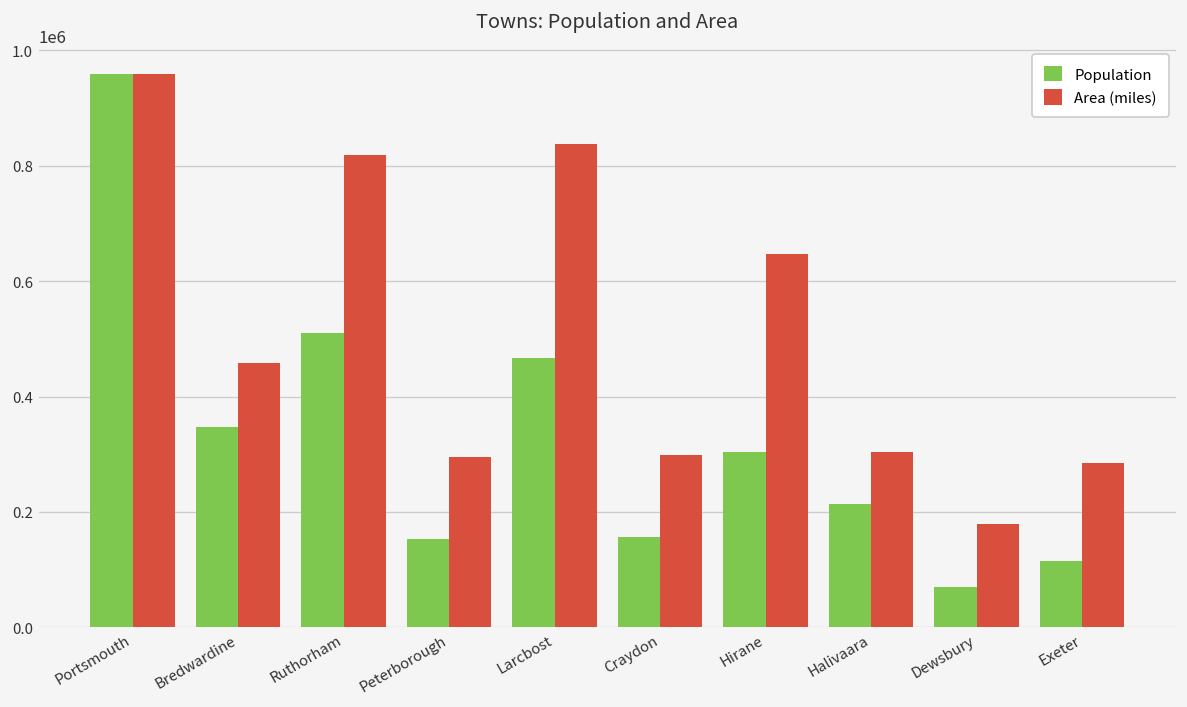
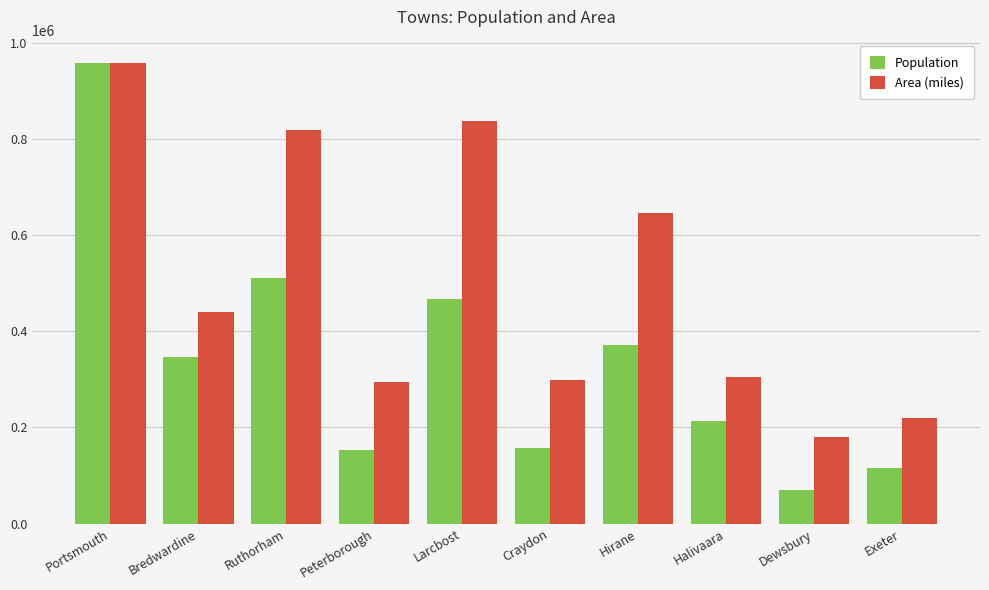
Area (miles), Bredwardine: 460000 -> 440000
Population, Hirane: 300000 -> 370000
Area (miles), Exeter: 280000 -> 220000
